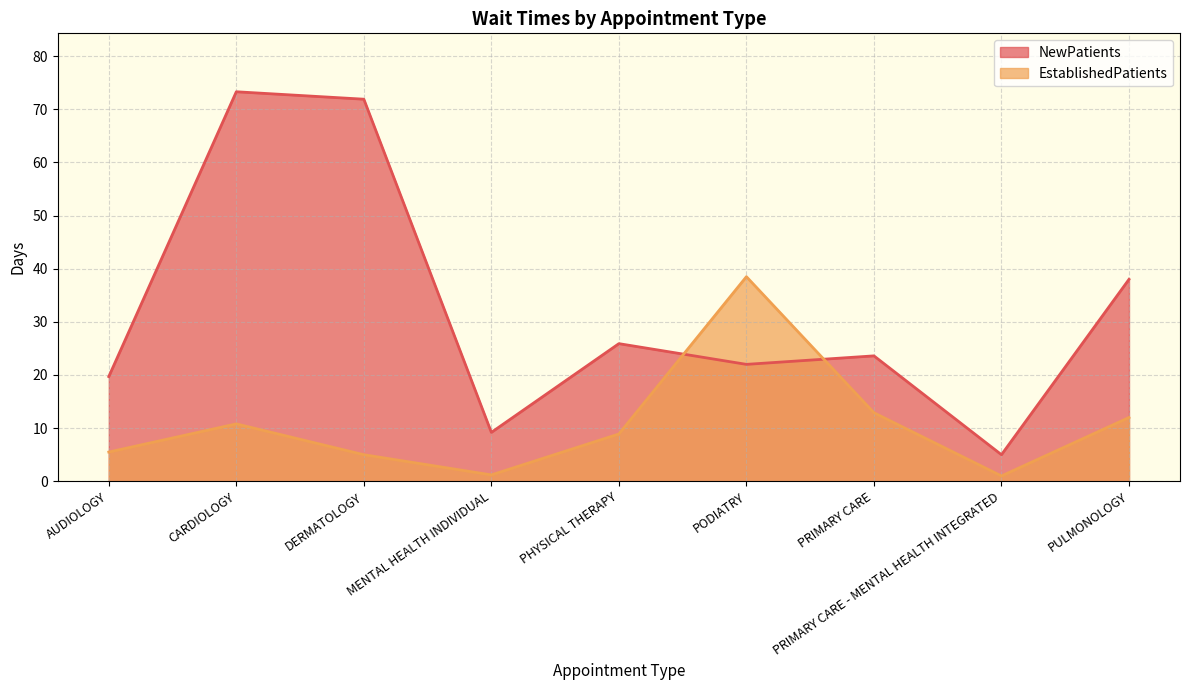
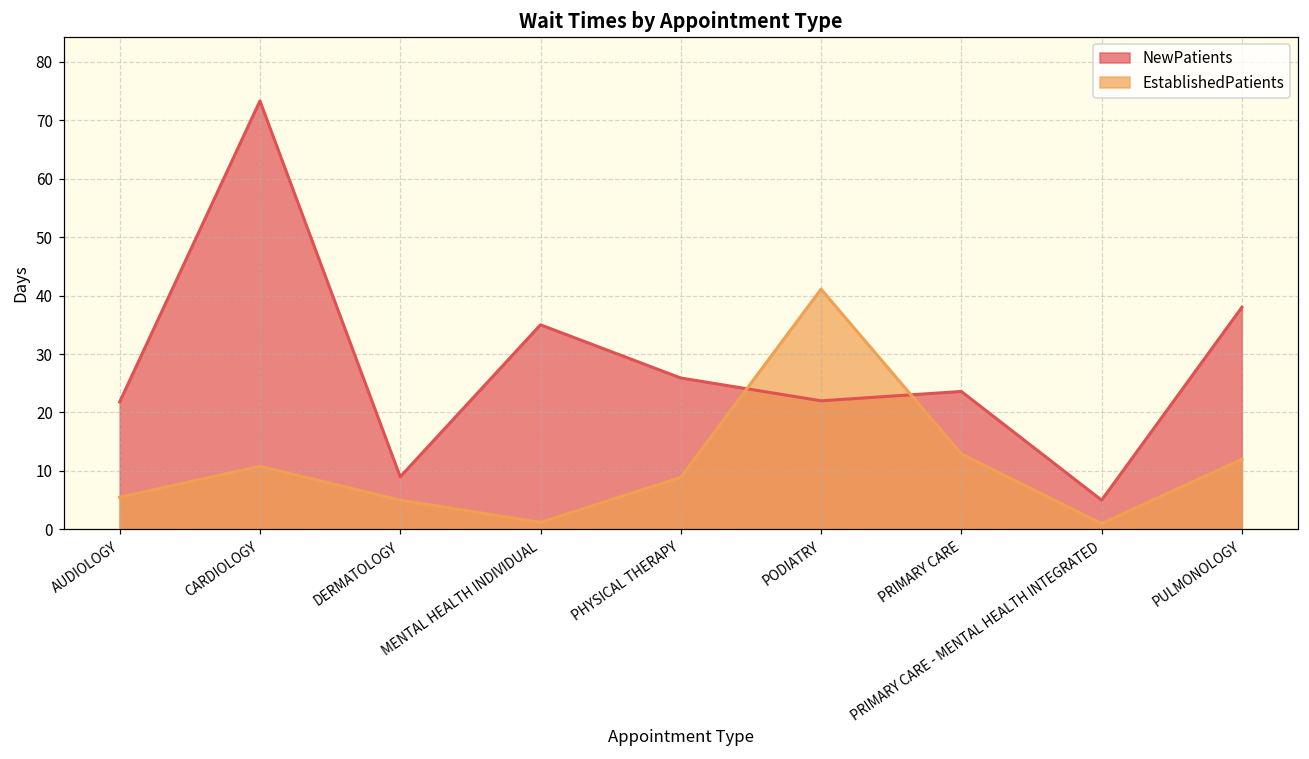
NewPatients, AUDIOLOGY: 20 -> 22
NewPatients, DERMATOLOGY: 72 -> 9
NewPatients, MENTAL HEALTH INDIVIDUAL: 9 -> 35
EstablishedPatients, PODIATRY: 39 -> 41
